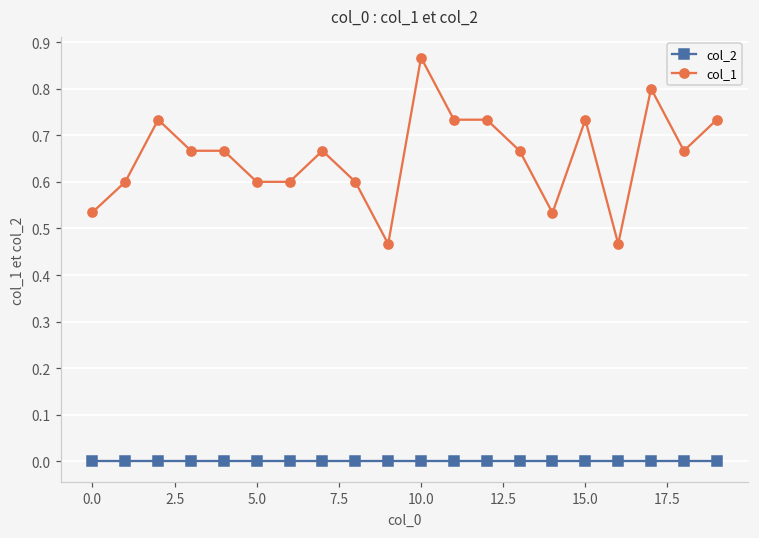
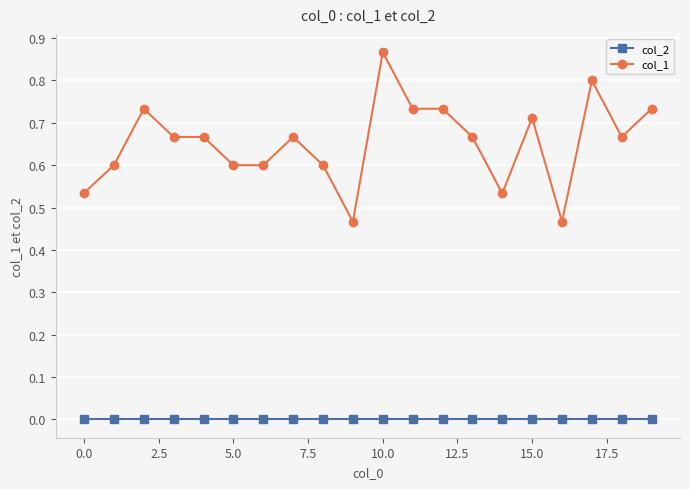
col_1, 15.0: 0.73 -> 0.71
